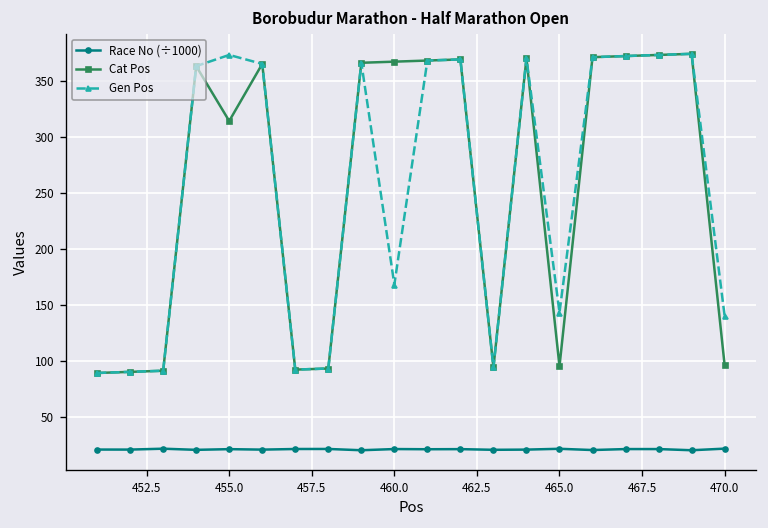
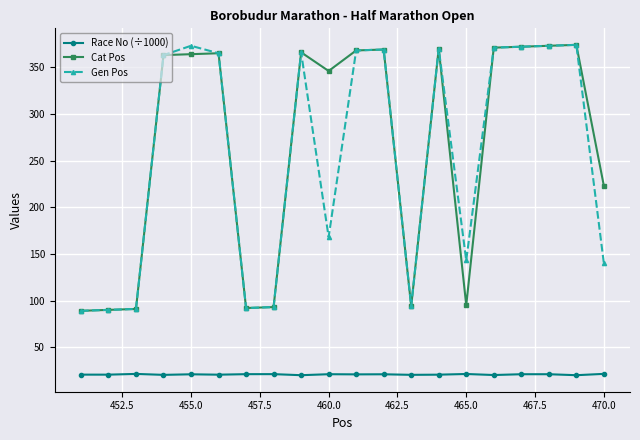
Cat Pos, 455.0: 310 -> 360
Cat Pos, 460.0: 370 -> 350
Cat Pos, 470.0: 100 -> 220
